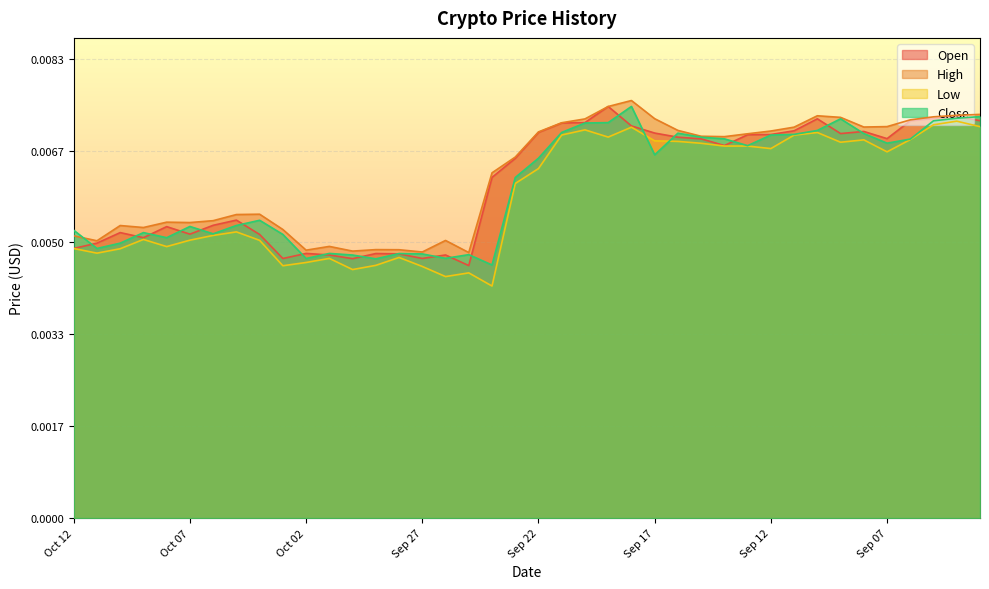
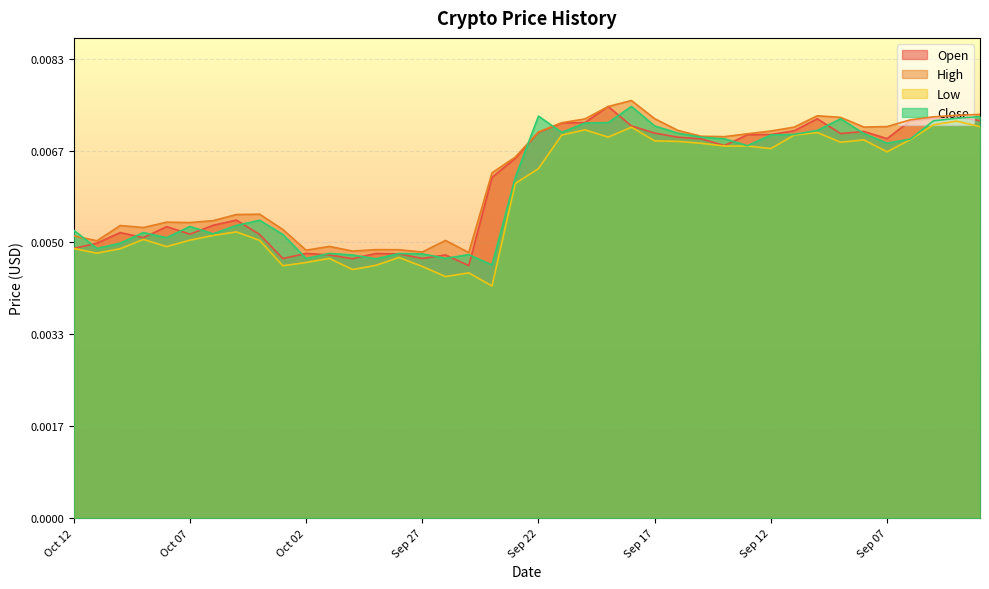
Close, Sep 22: 0.0065 -> 0.0073
Close, Sep 17: 0.0066 -> 0.0071
